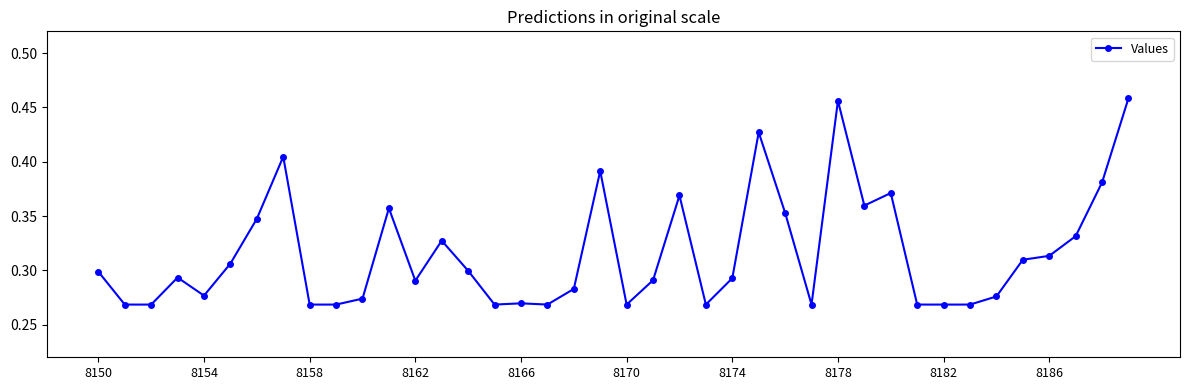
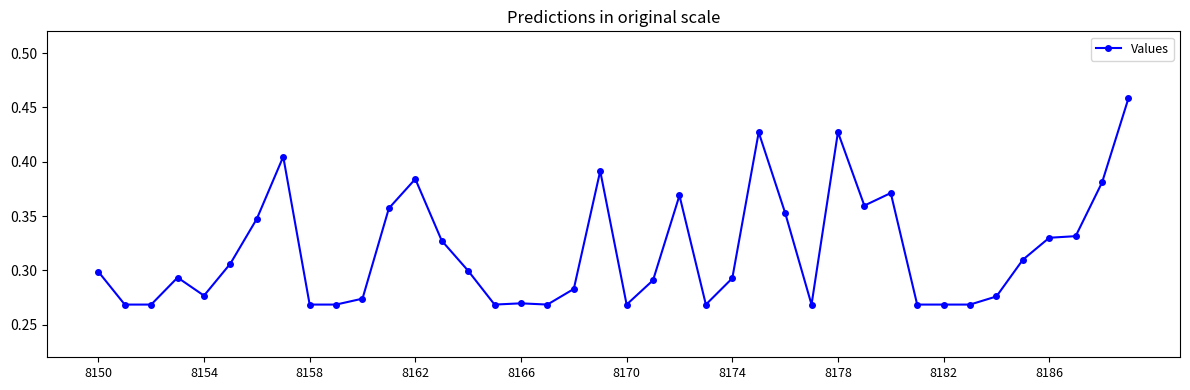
8162: 0.291 -> 0.384
8178: 0.456 -> 0.427
8186: 0.313 -> 0.330
